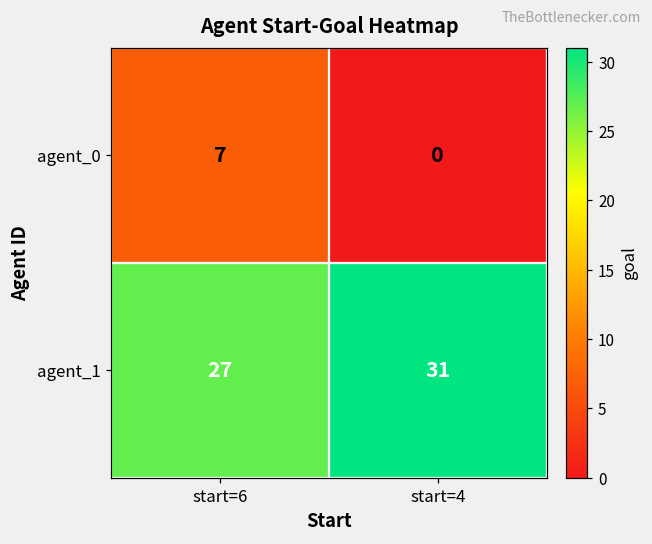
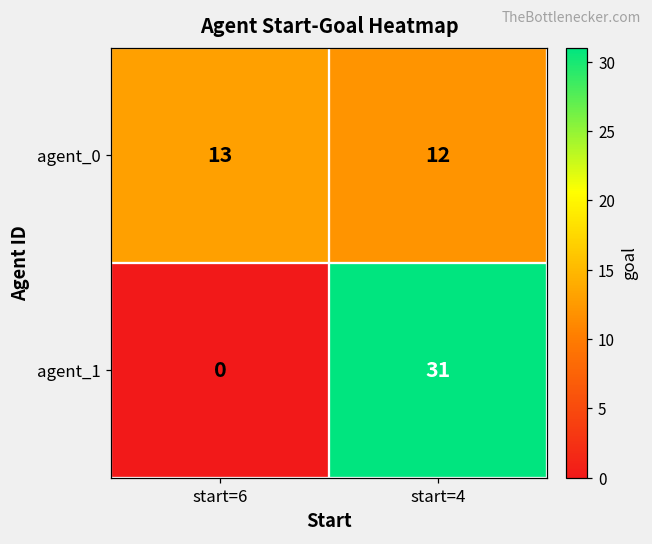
agent_0, start=6: 7 -> 13
agent_0, start=4: 0 -> 12
agent_1, start=6: 27 -> 0
